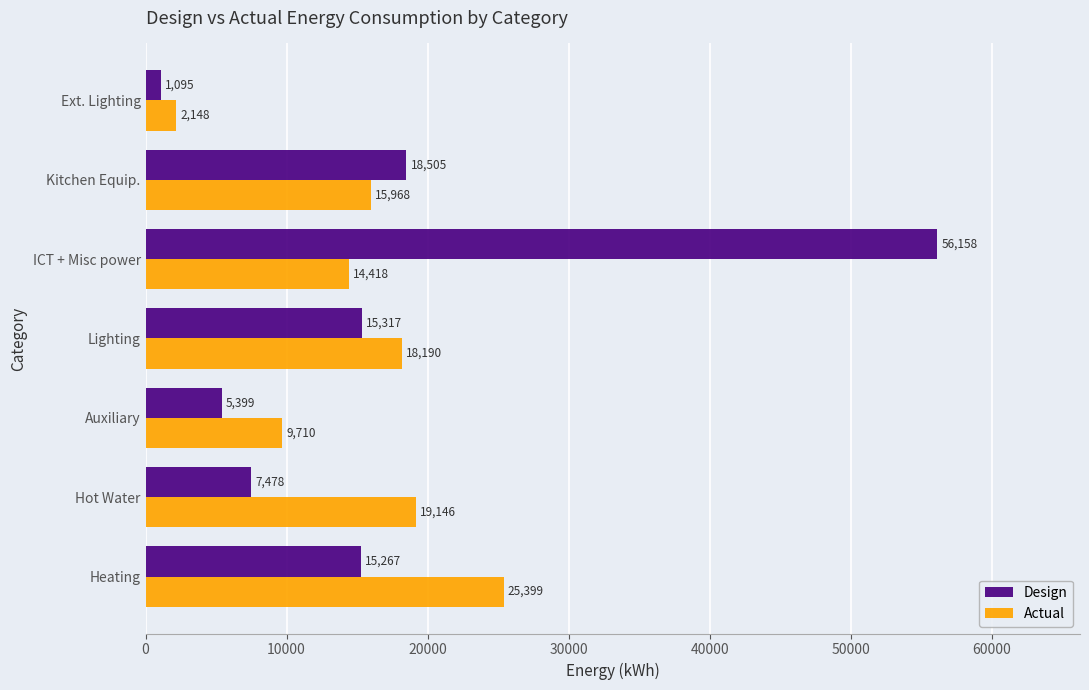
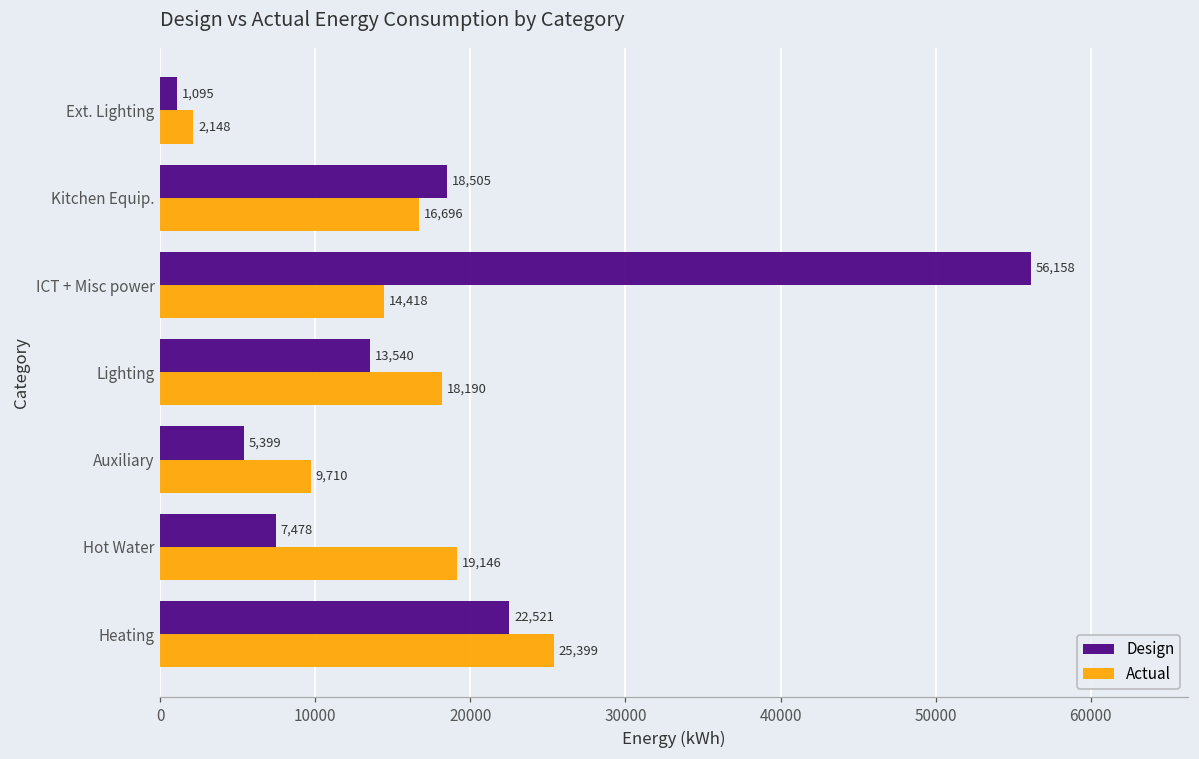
Actual, Kitchen Equip.: 15,968 -> 16,696
Design, Lighting: 15,317 -> 13,540
Design, Heating: 15,267 -> 22,521
